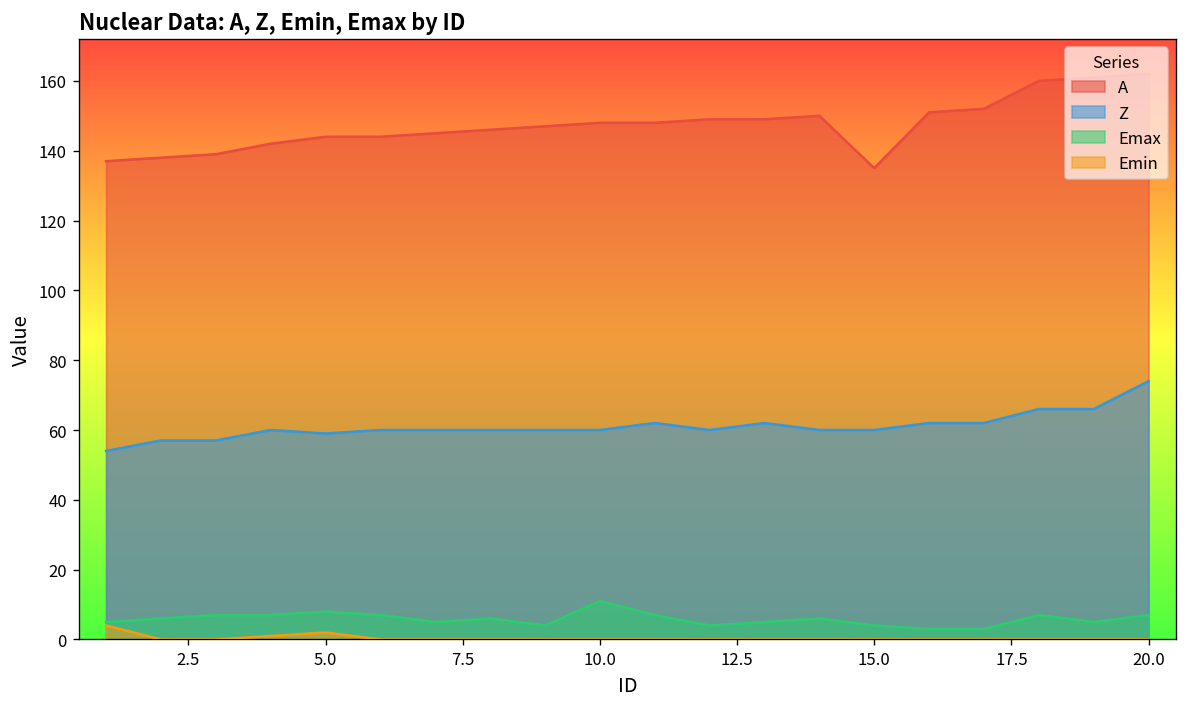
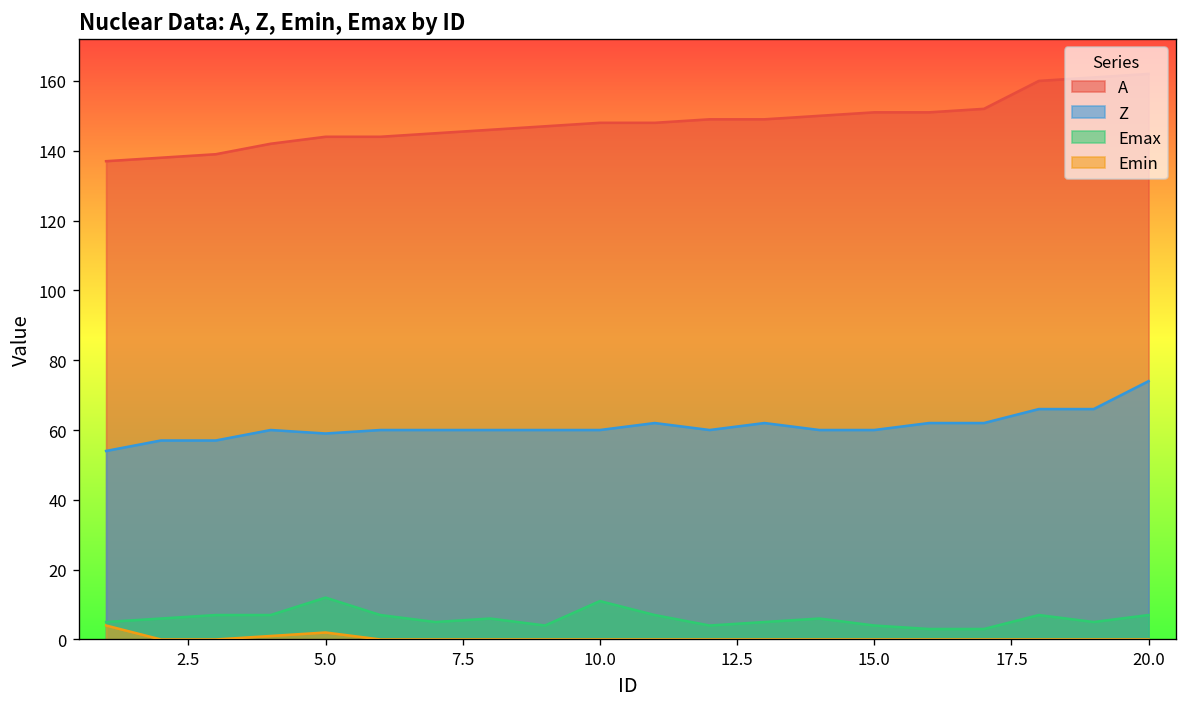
Emax, 5.0: 8 -> 12
A, 15.0: 135 -> 151
